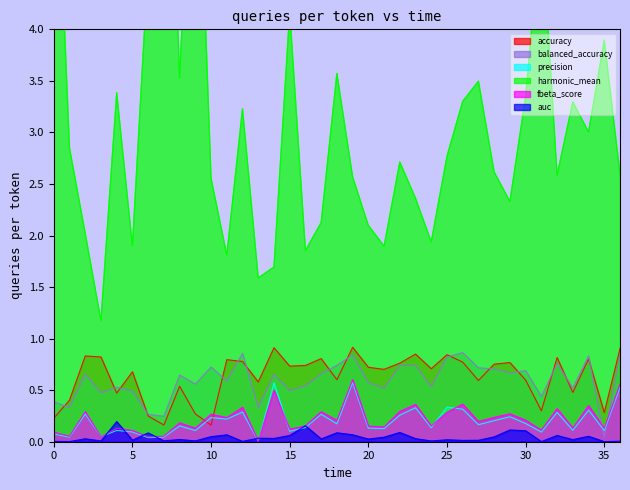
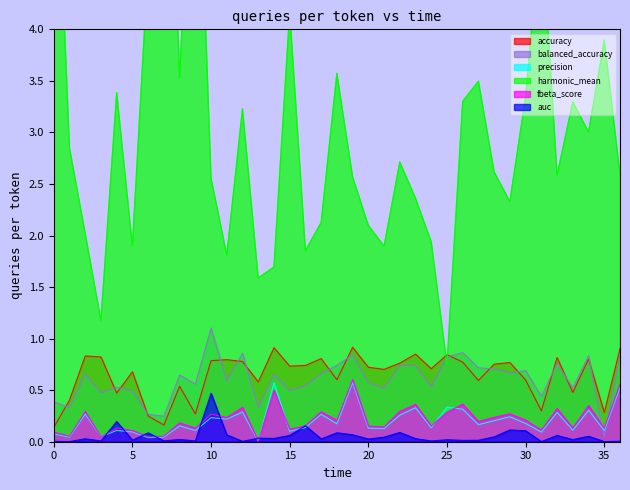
accuracy, 0: 0.23 -> 0.14
accuracy, 10: 0.16 -> 0.79
balanced_accuracy, 10: 0.72 -> 1.10
auc, 10: 0.05 -> 0.47
harmonic_mean, 25: 2.77 -> 0.75
